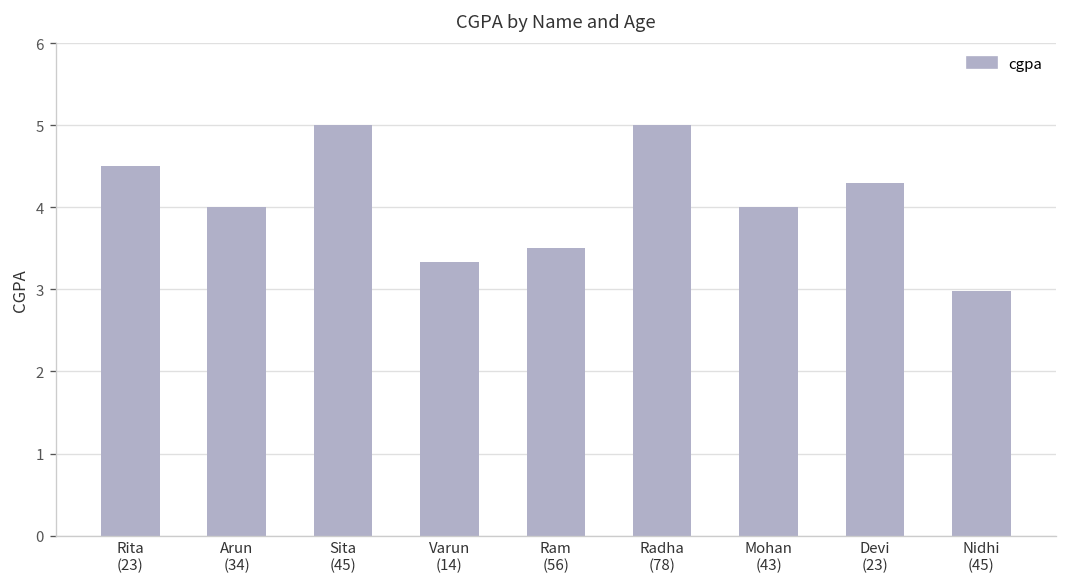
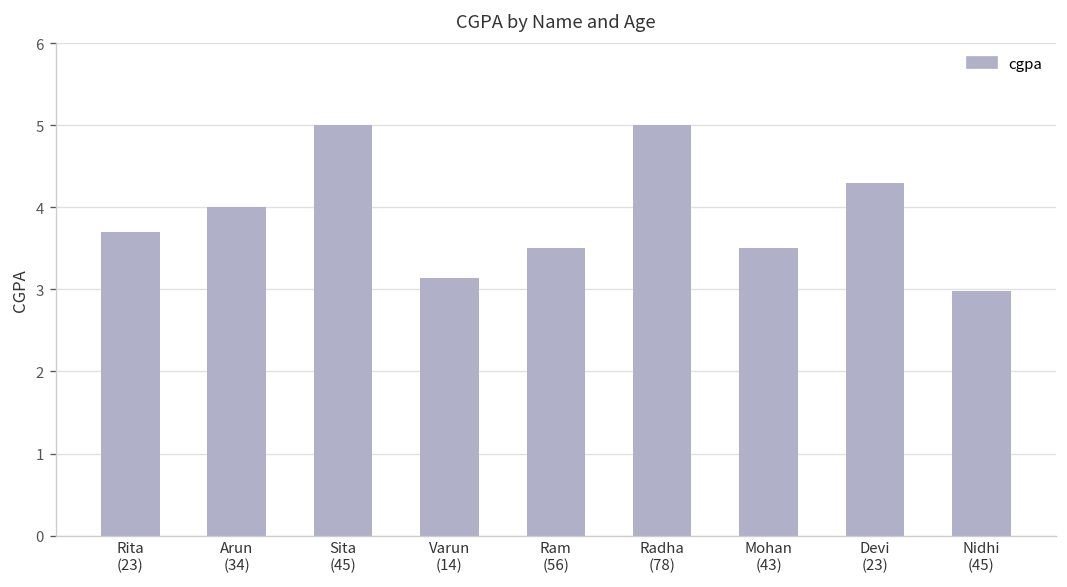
Rita (23): 4.5 -> 3.7
Varun (14): 3.3 -> 3.1
Mohan (43): 4.0 -> 3.5
